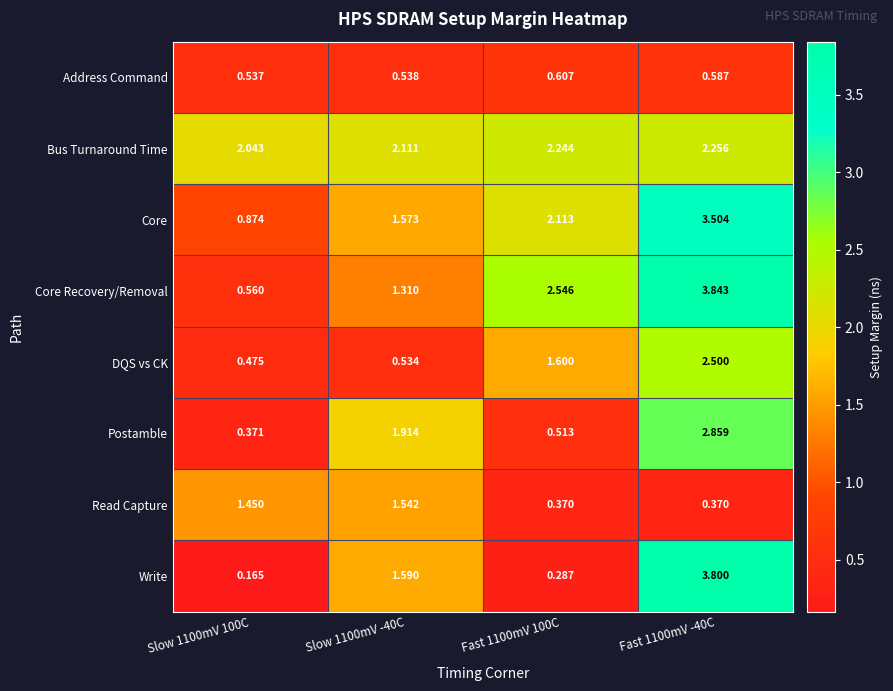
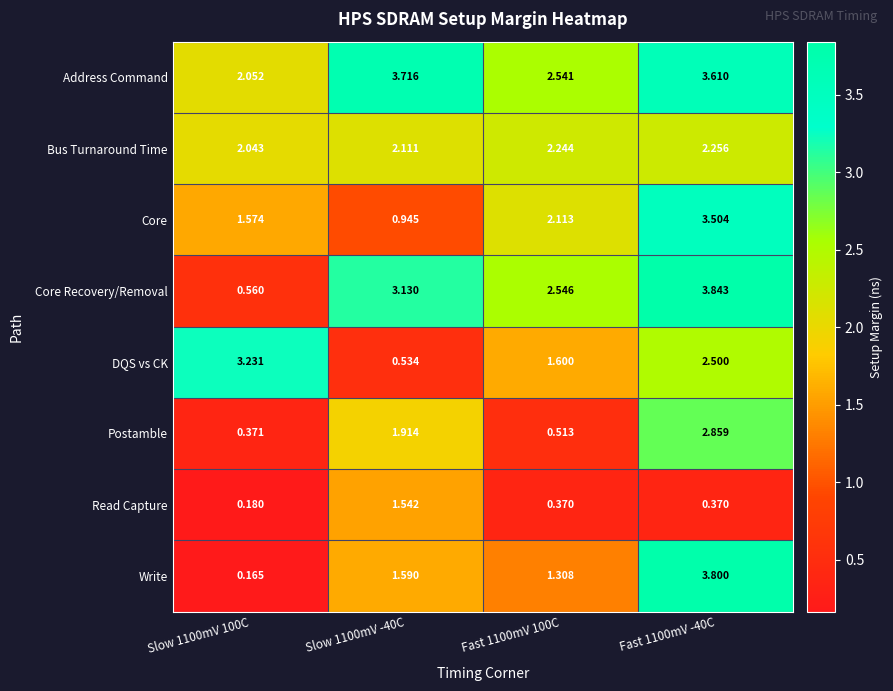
Address Command, Slow 1100mV 100C: 0.537 -> 2.052
Address Command, Slow 1100mV -40C: 0.538 -> 3.716
Address Command, Fast 1100mV 100C: 0.607 -> 2.541
Address Command, Fast 1100mV -40C: 0.587 -> 3.610
Core, Slow 1100mV 100C: 0.874 -> 1.574
Core, Slow 1100mV -40C: 1.573 -> 0.945
Core Recovery/Removal, Slow 1100mV -40C: 1.310 -> 3.130
DQS vs CK, Slow 1100mV 100C: 0.475 -> 3.231
Read Capture, Slow 1100mV 100C: 1.450 -> 0.180
Write, Fast 1100mV 100C: 0.287 -> 1.308
